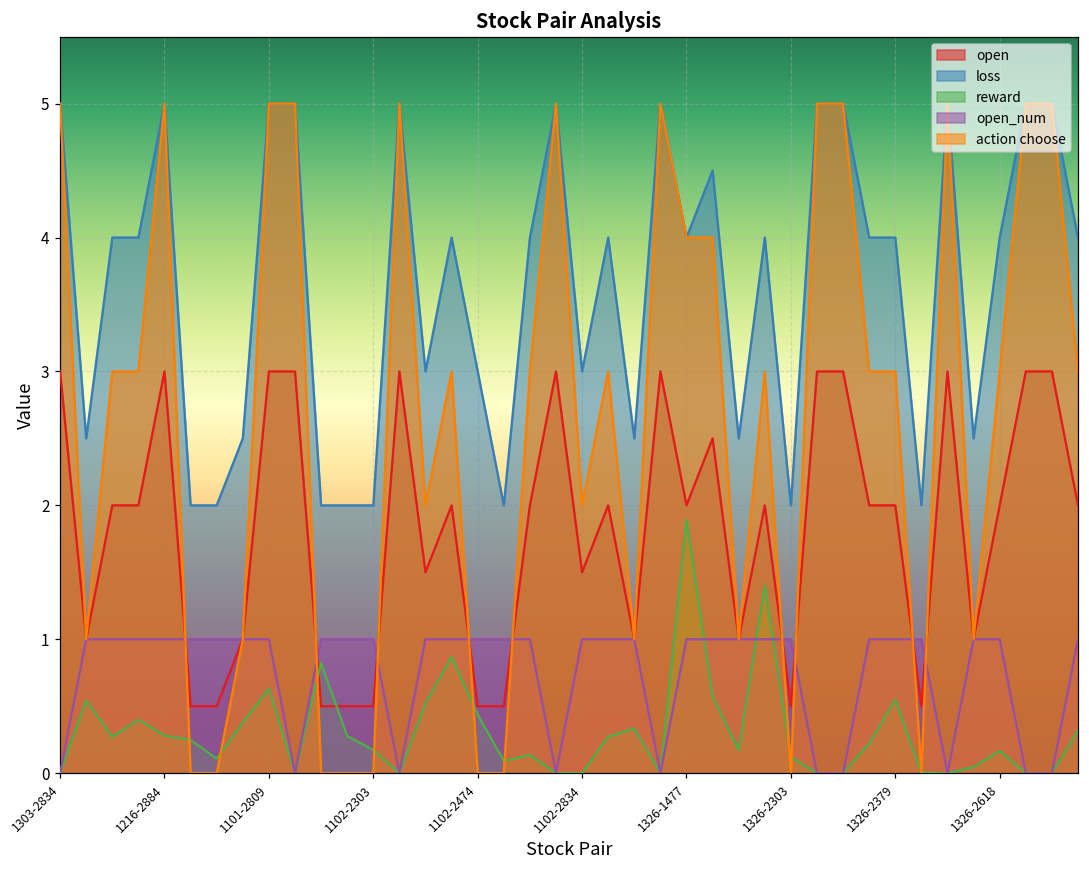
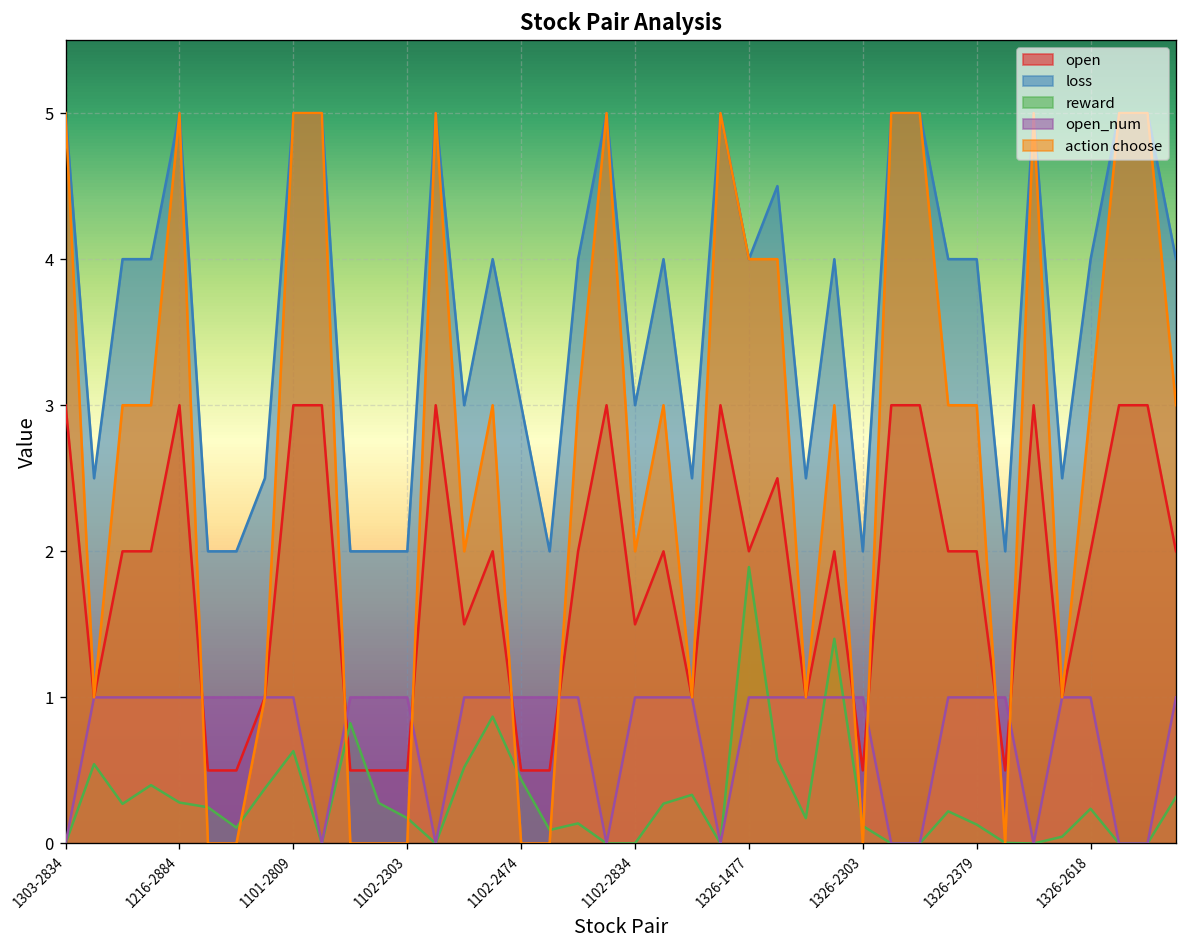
reward, 1326-2379: 0.55 -> 0.13
reward, 1326-2618: 0.17 -> 0.24
